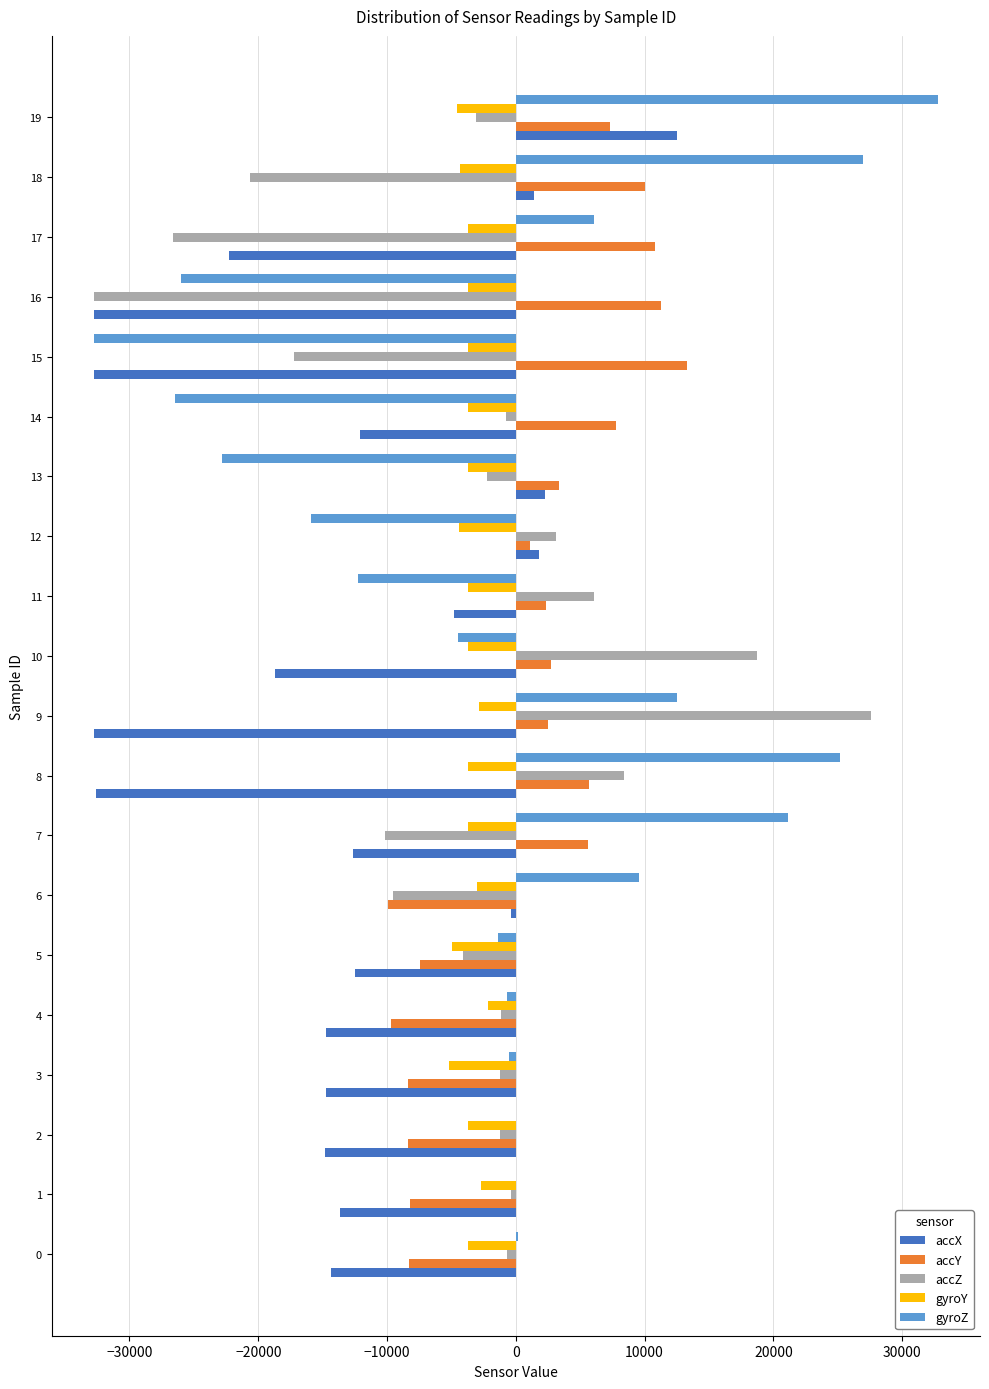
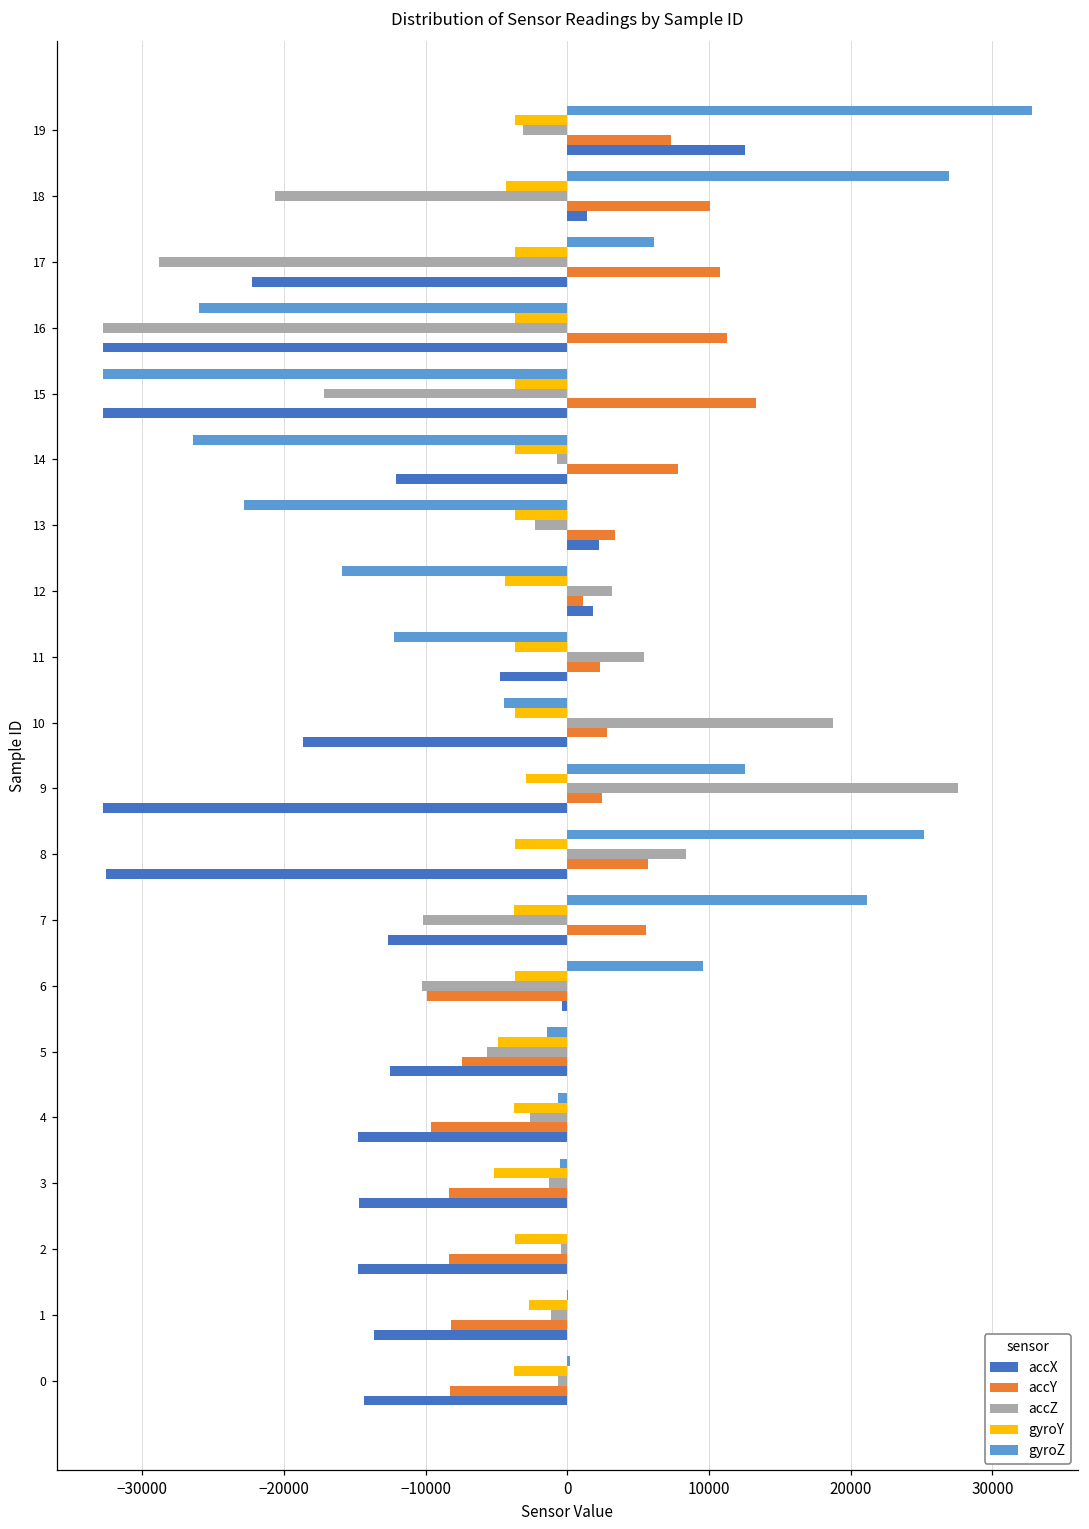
gyroY, 19: -4600 -> -3700
accZ, 17: -26700 -> -28800
accZ, 11: 6100 -> 5400
gyroY, 6: -3000 -> -3700
accZ, 6: -9500 -> -10300
accZ, 5: -4100 -> -5700
gyroY, 4: -2200 -> -3700
accZ, 4: -1100 -> -2600
accZ, 2: -1200 -> -500
accZ, 1: -400 -> -1100
